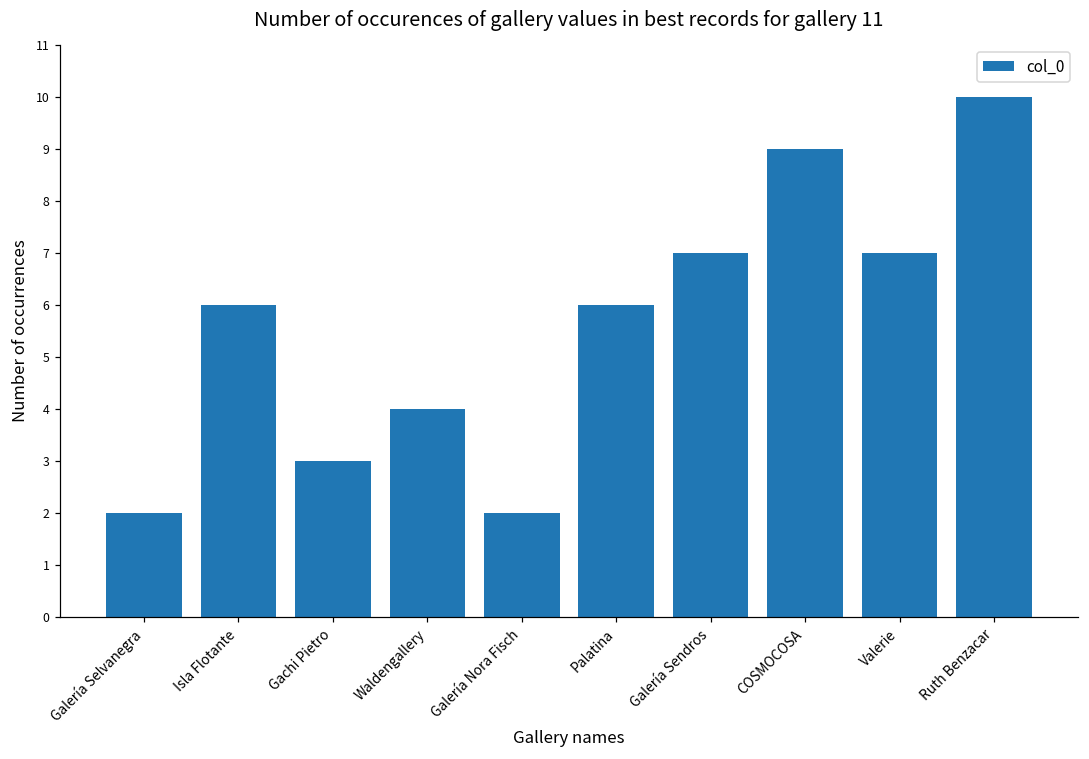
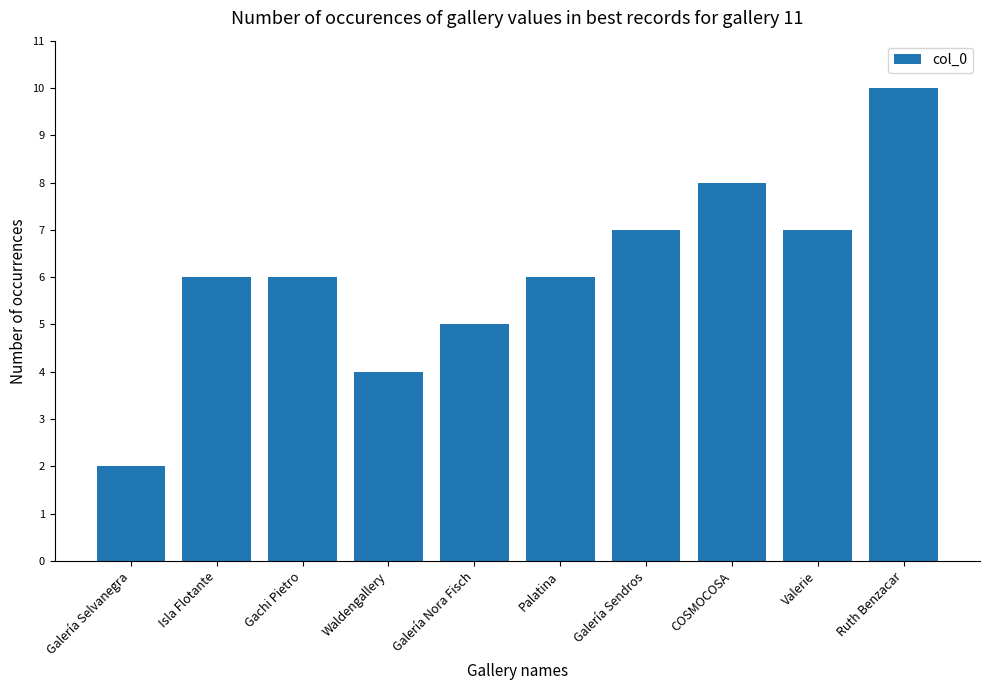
Gachi Pietro: 3 -> 6
Galería Nora Fisch: 2 -> 5
COSMOCOSA: 9 -> 8
